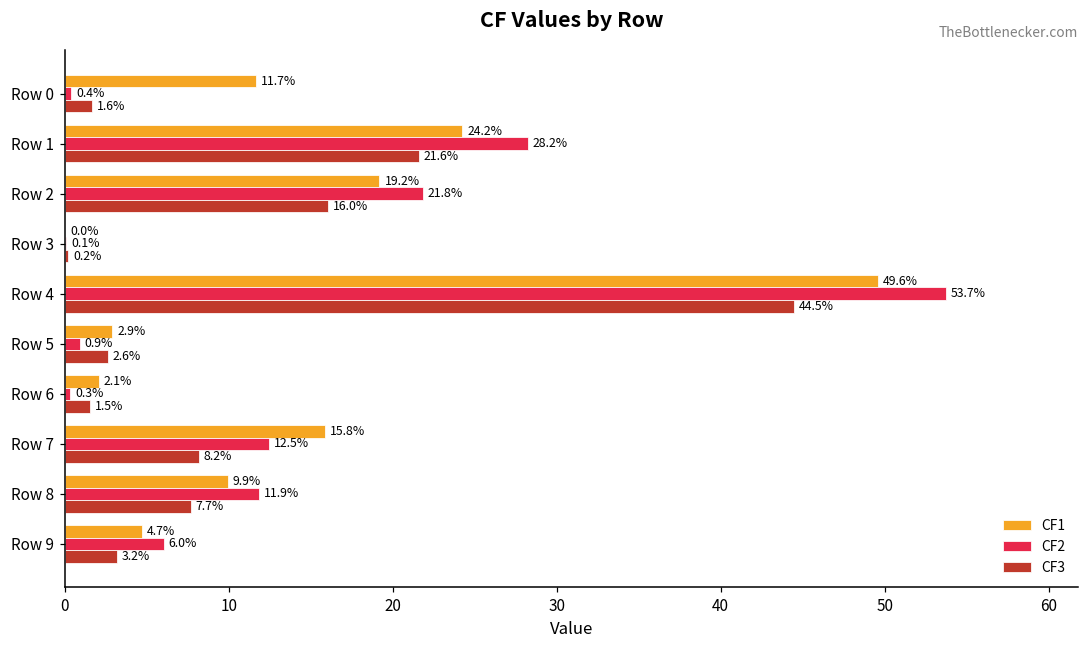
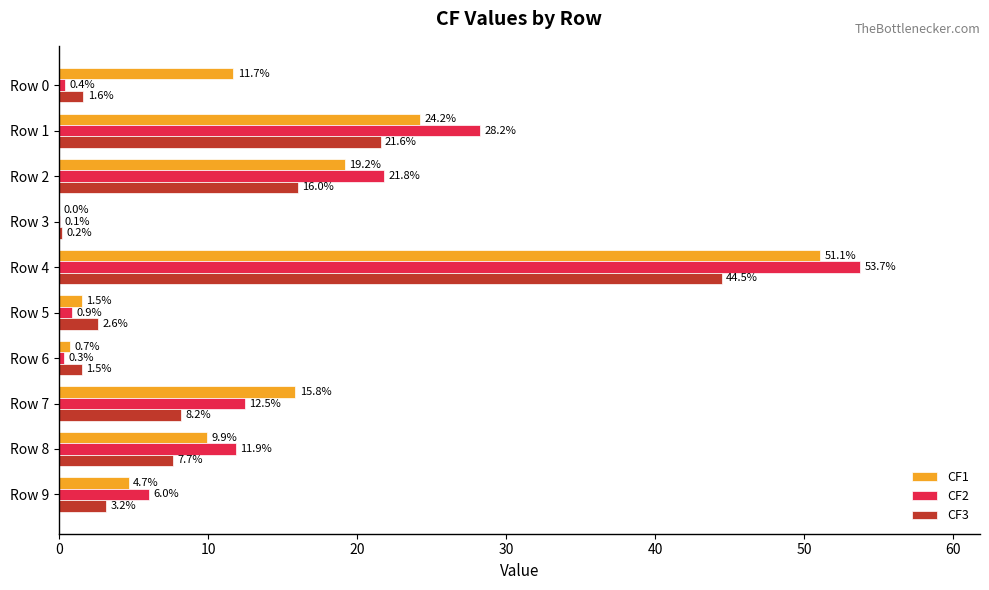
CF1, Row 4: 49.6% -> 51.1%
CF1, Row 5: 2.9% -> 1.5%
CF1, Row 6: 2.1% -> 0.7%
